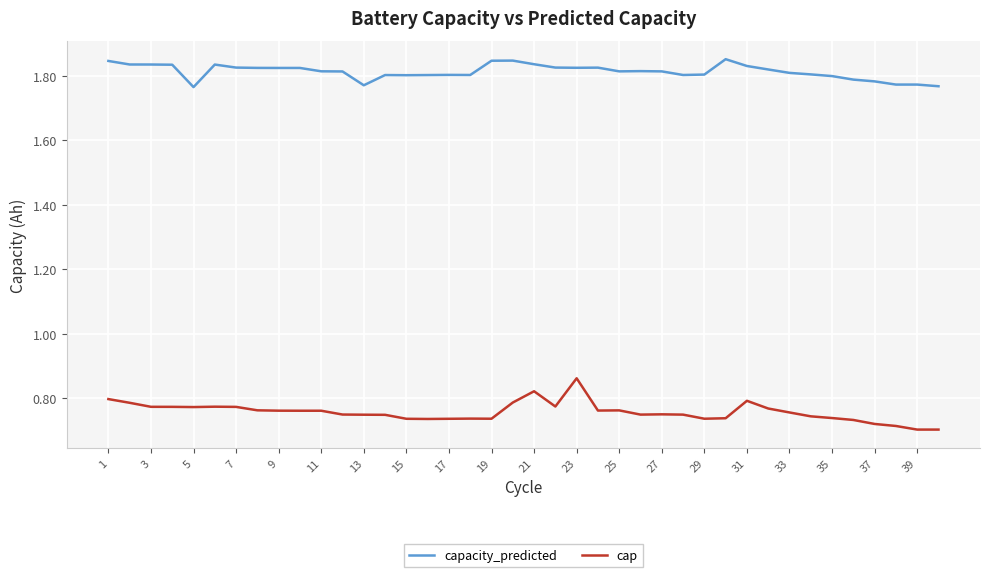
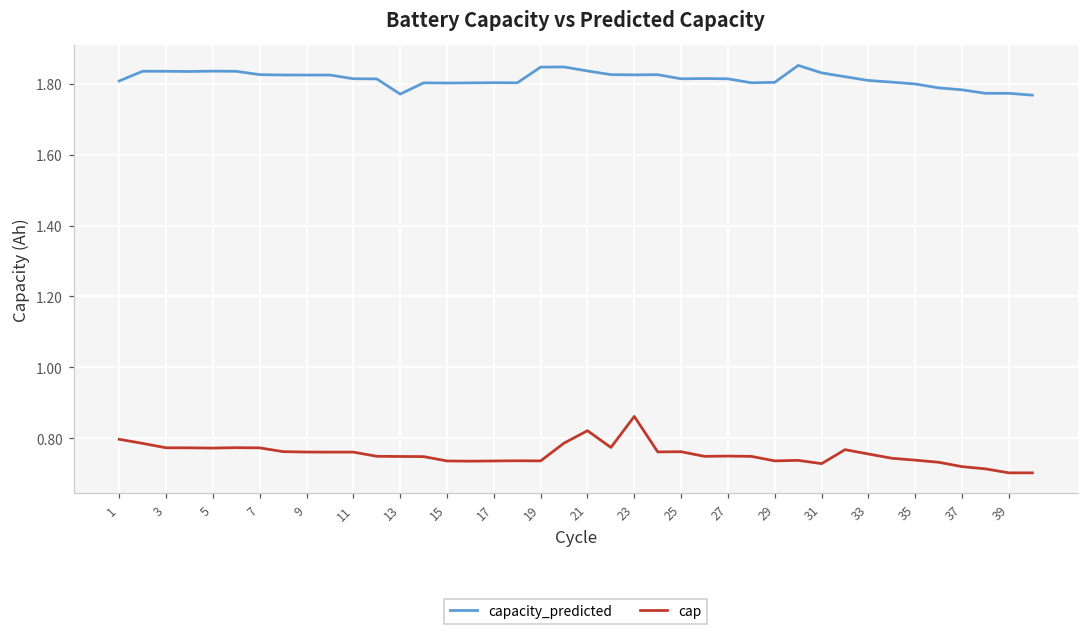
capacity_predicted, 1: 1.85 -> 1.81
capacity_predicted, 5: 1.77 -> 1.84
cap, 31: 0.79 -> 0.73
